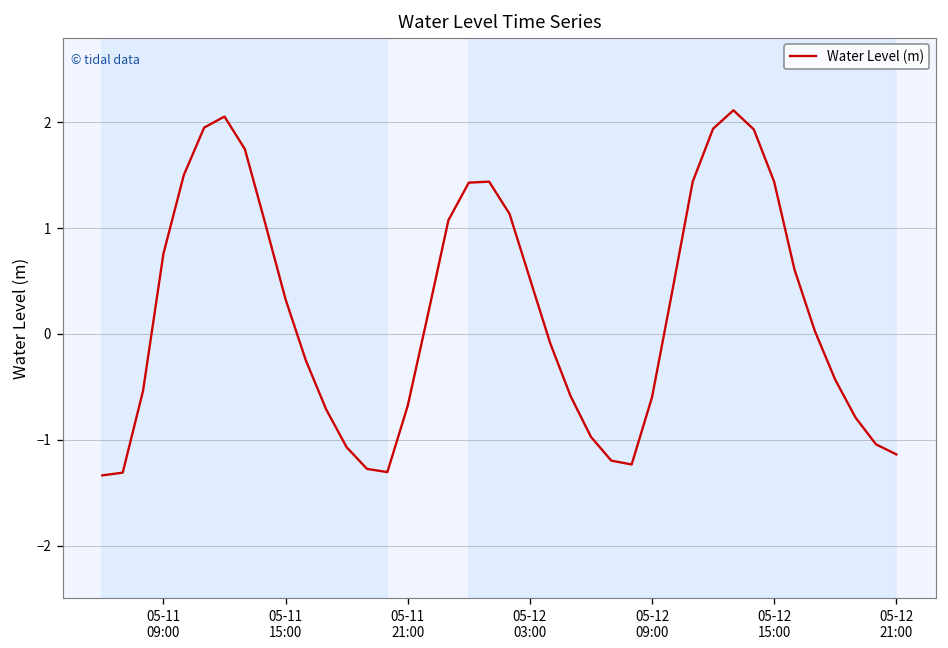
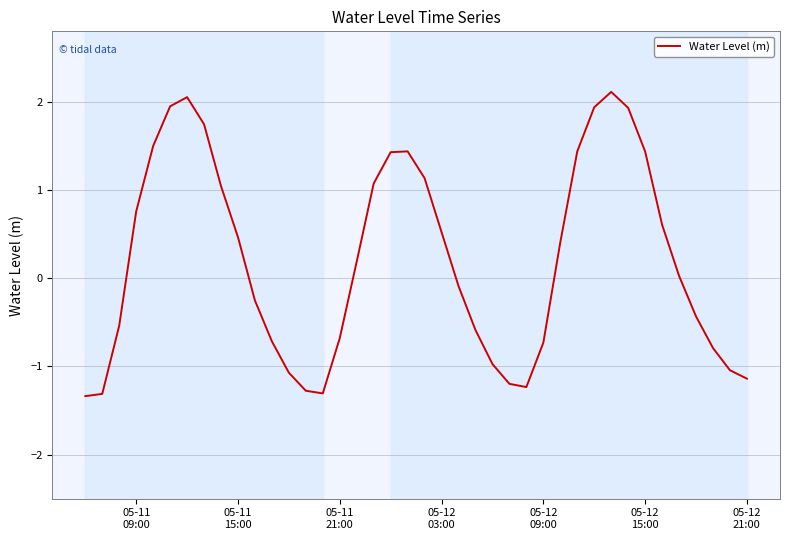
05-11 15:00: 0.3 -> 0.5
05-12 09:00: -0.6 -> -0.7
